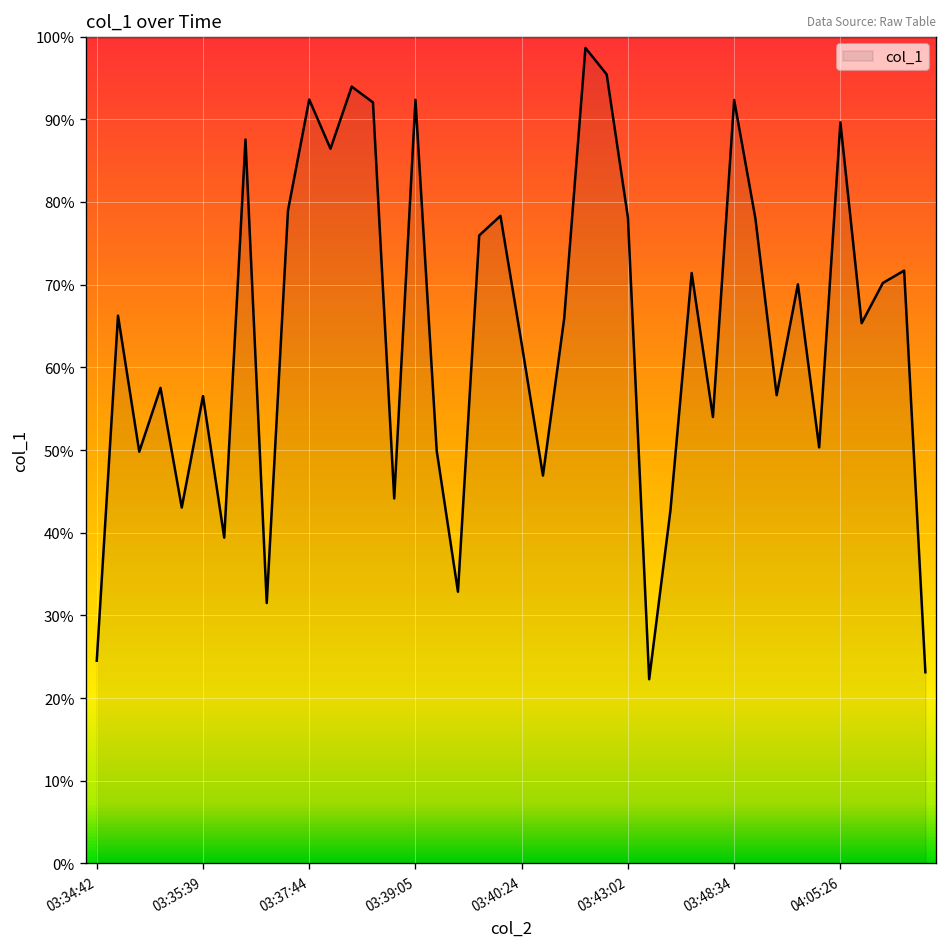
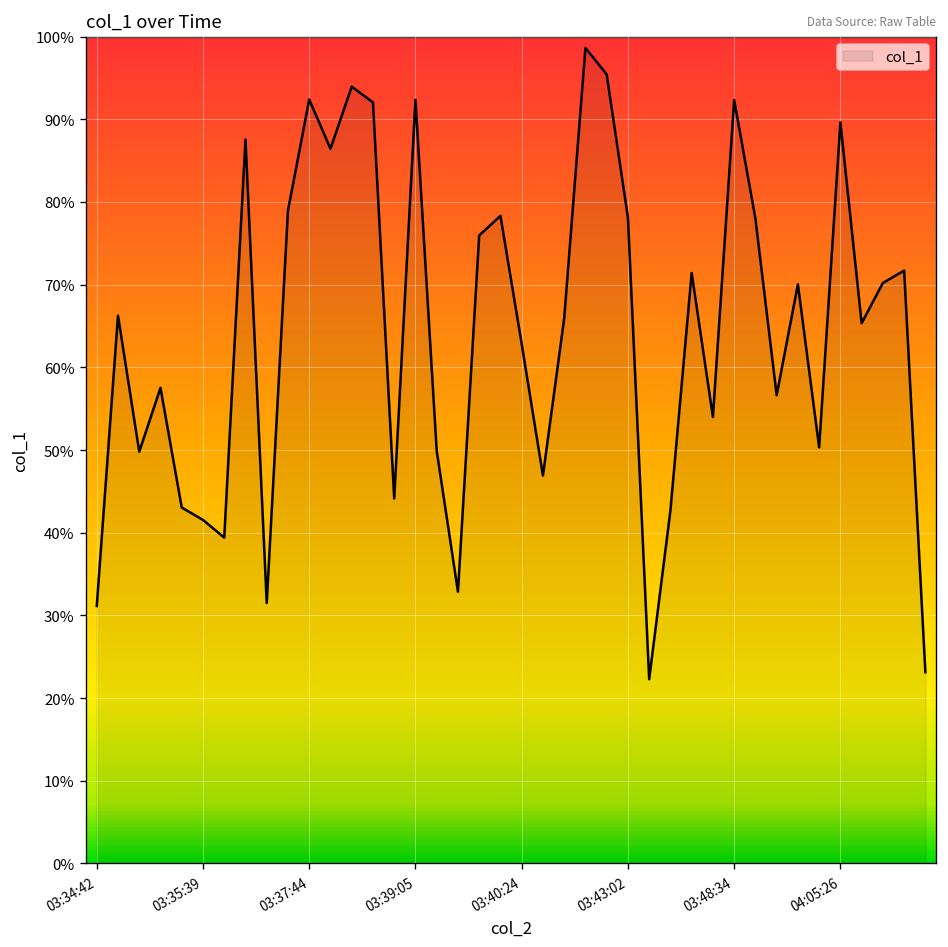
03:34:42: 25% -> 31%
03:35:39: 57% -> 42%
